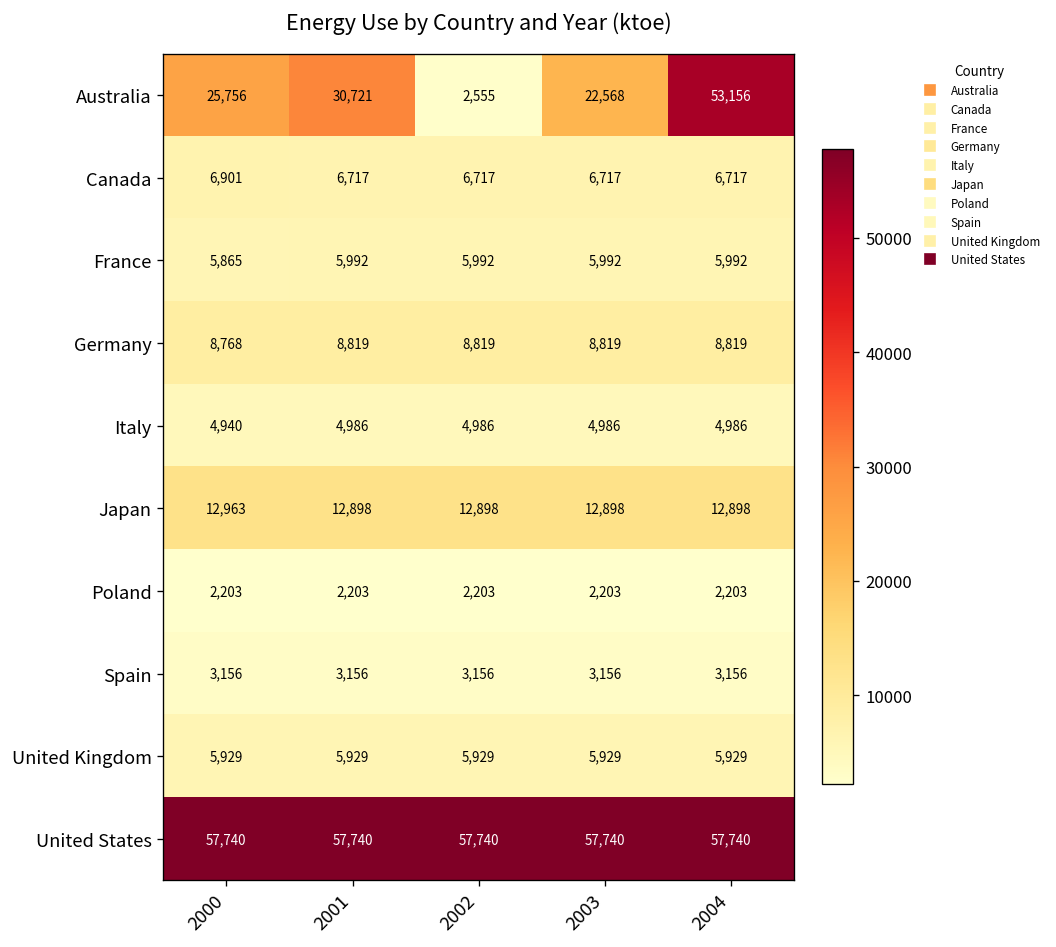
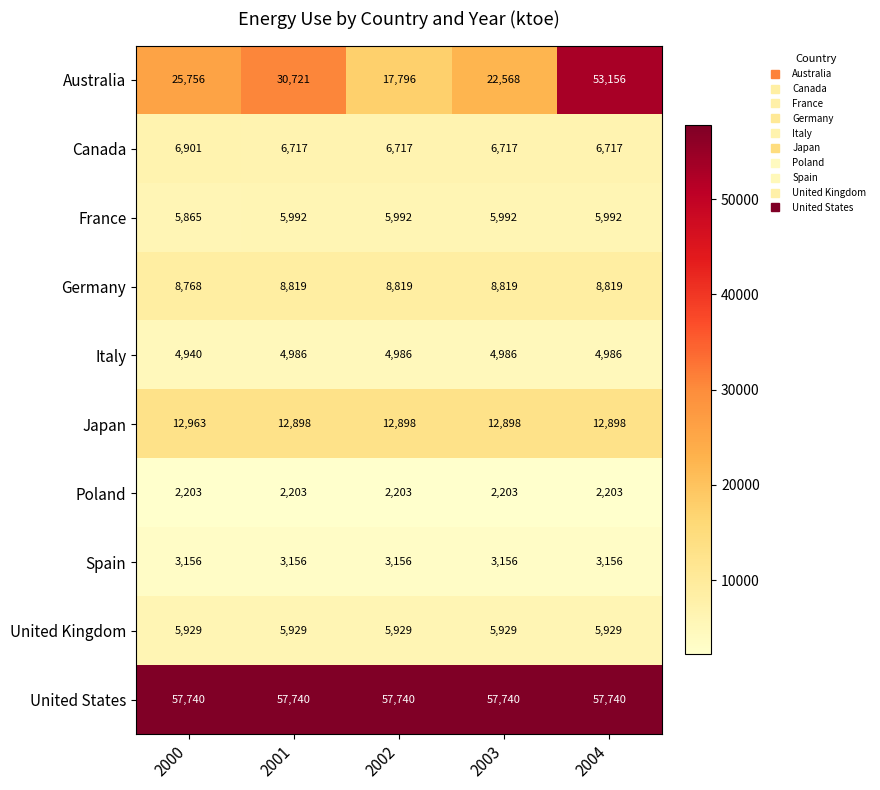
Australia, 2002: 2,555 -> 17,796
